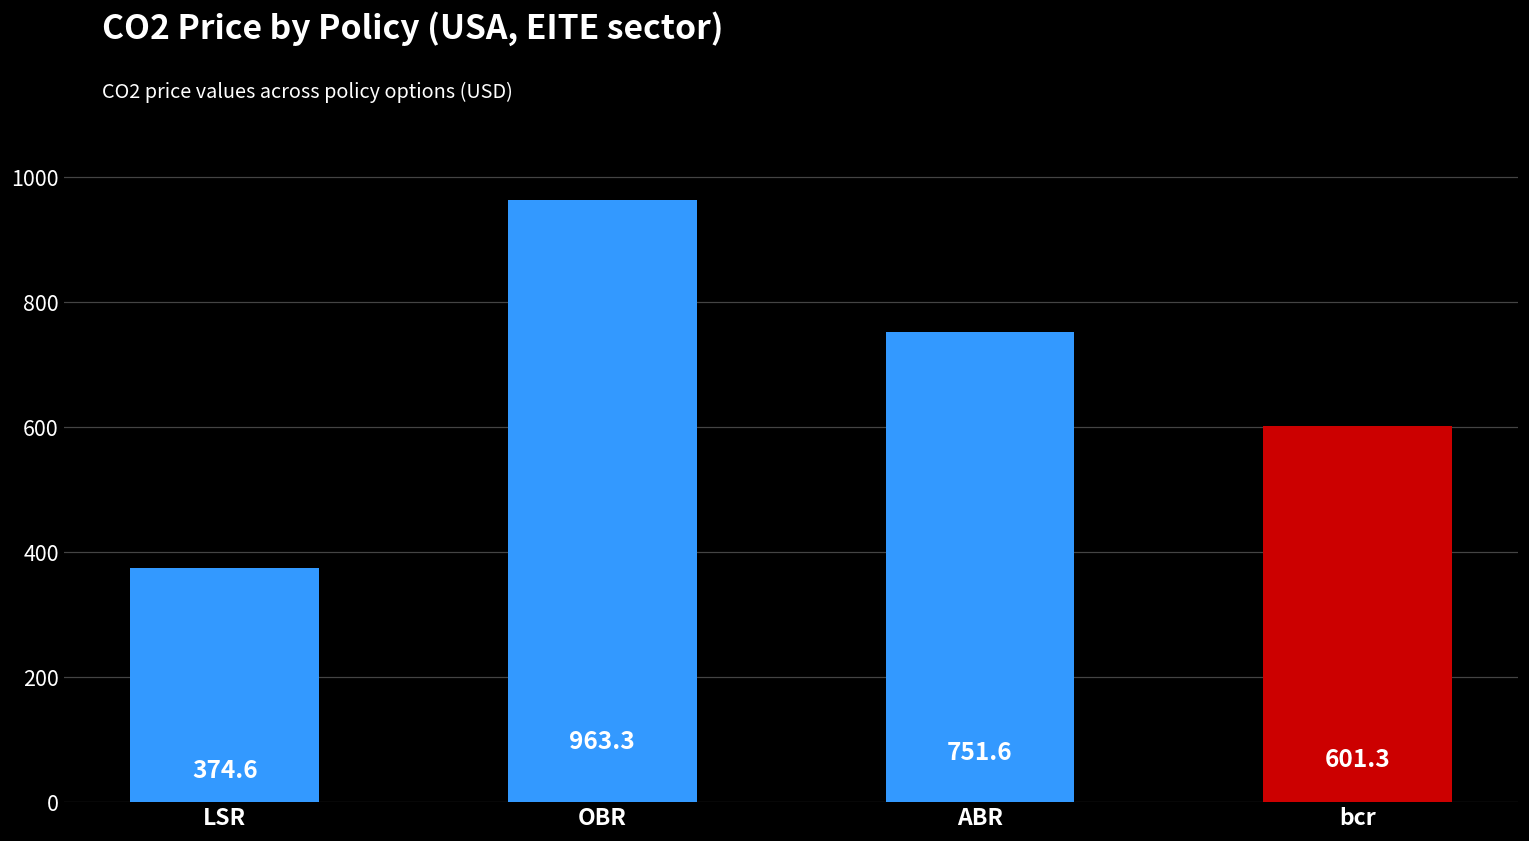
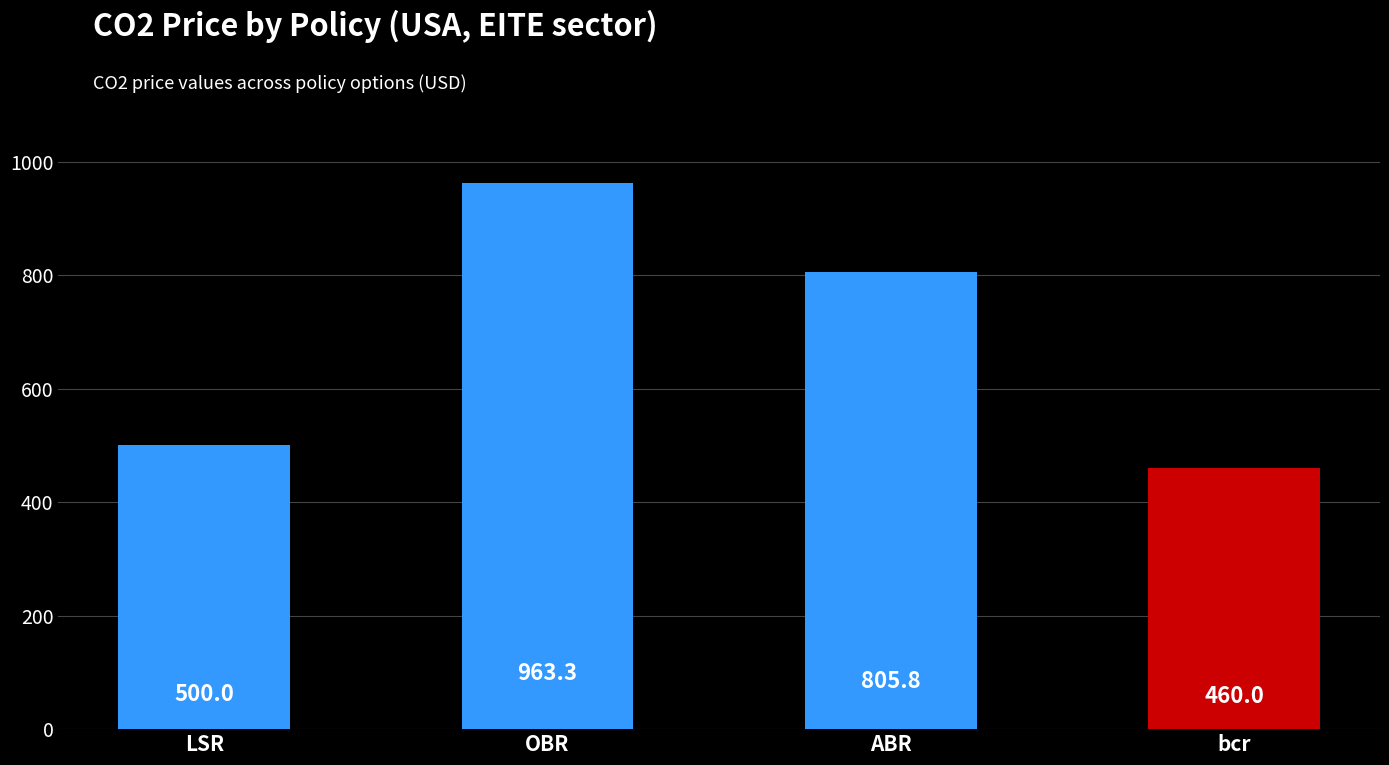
LSR: 374.6 -> 500.0
ABR: 751.6 -> 805.8
bcr: 601.3 -> 460.0
